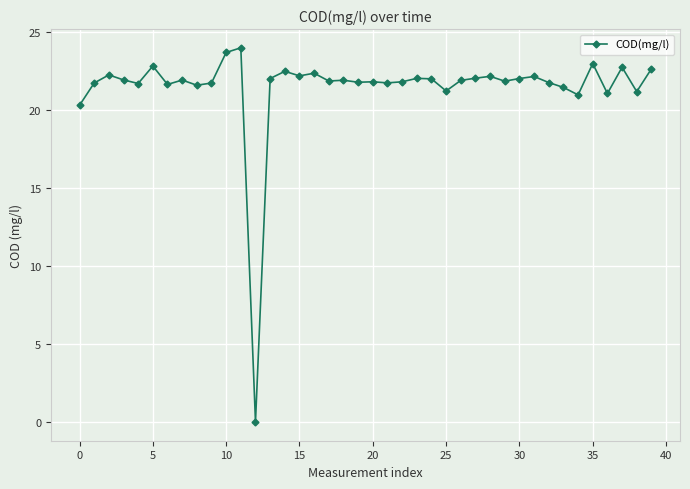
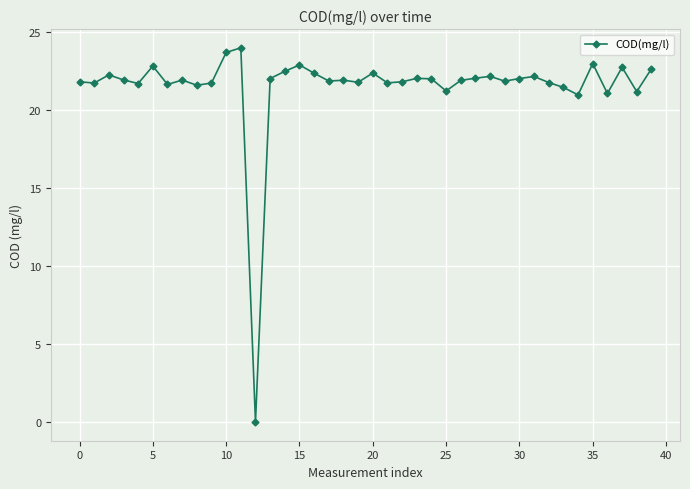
0: 20.3 -> 21.8
15: 22.2 -> 22.9
20: 21.8 -> 22.4
